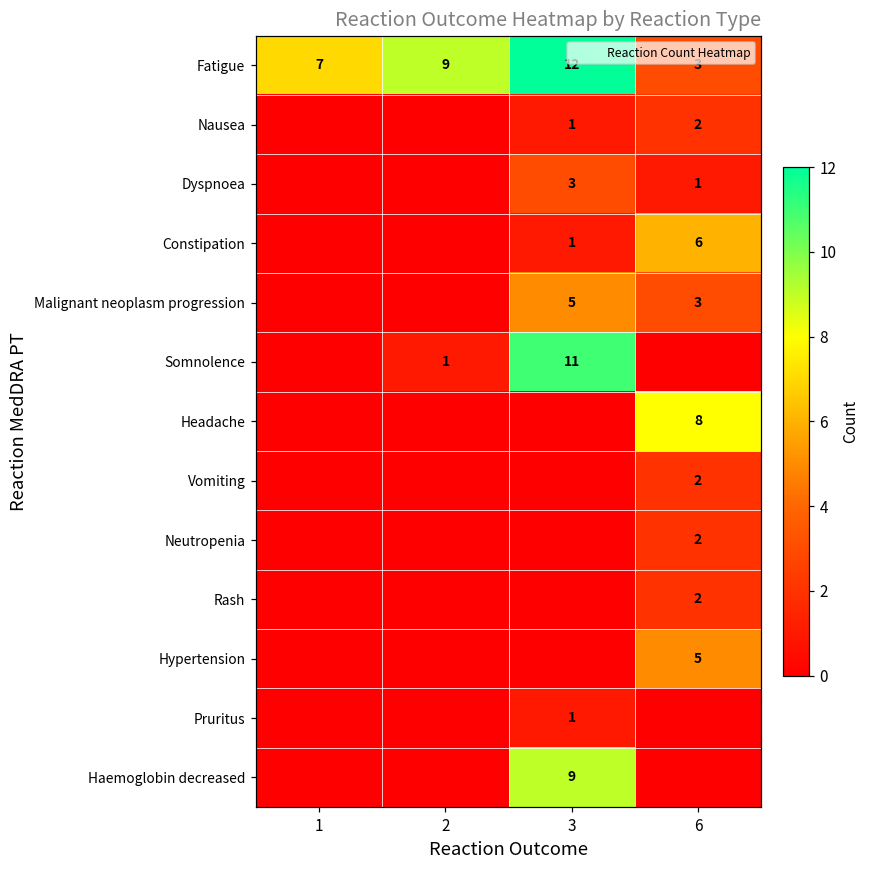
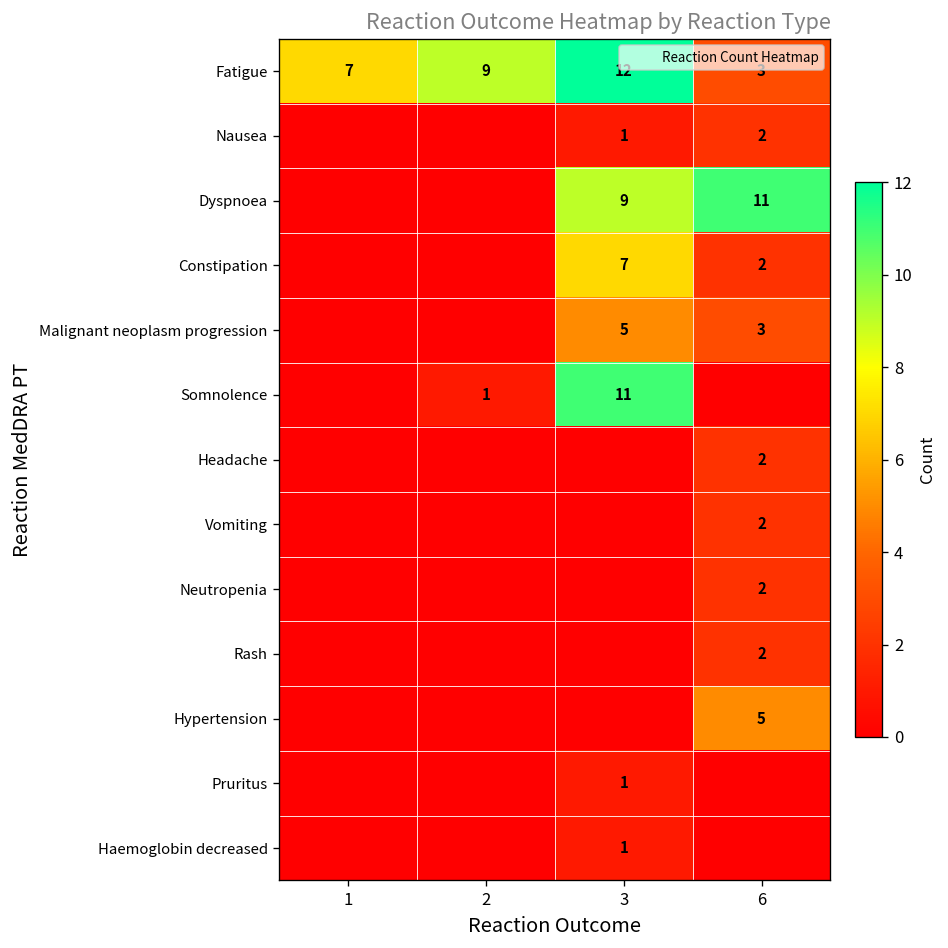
Dyspnoea, 3: 3 -> 9
Dyspnoea, 6: 1 -> 11
Constipation, 3: 1 -> 7
Constipation, 6: 6 -> 2
Headache, 6: 8 -> 2
Haemoglobin decreased, 3: 9 -> 1
